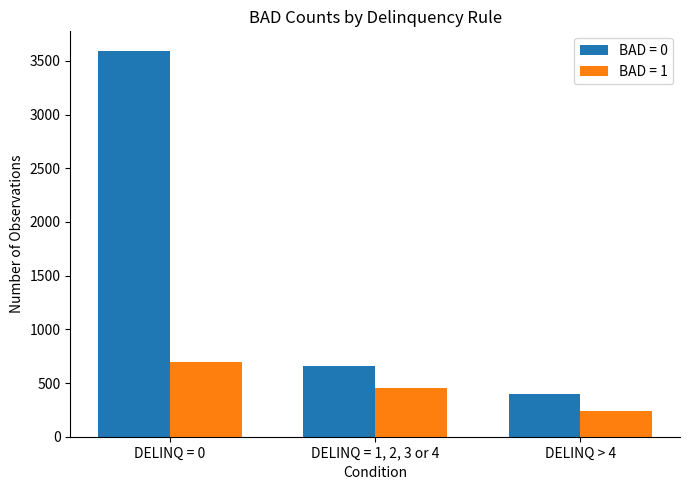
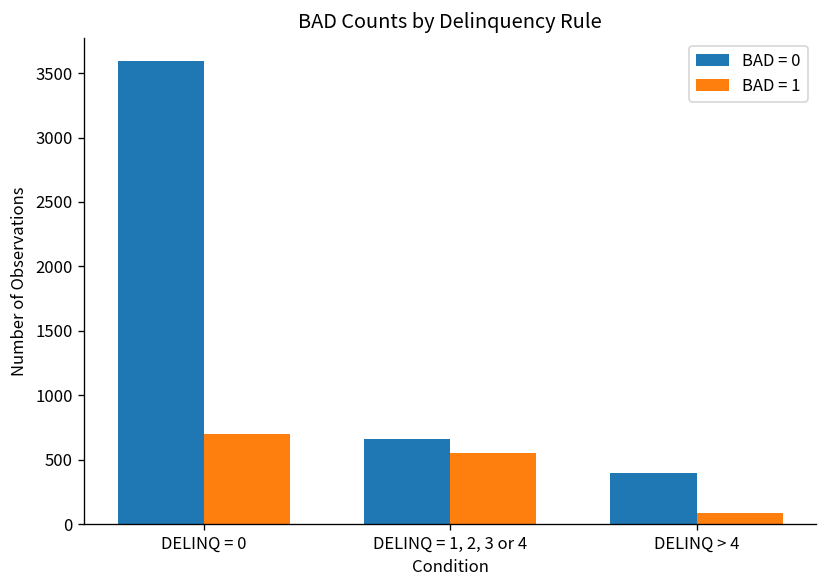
BAD = 1, DELINQ = 1, 2, 3 or 4: 450 -> 550
BAD = 1, DELINQ > 4: 240 -> 80
